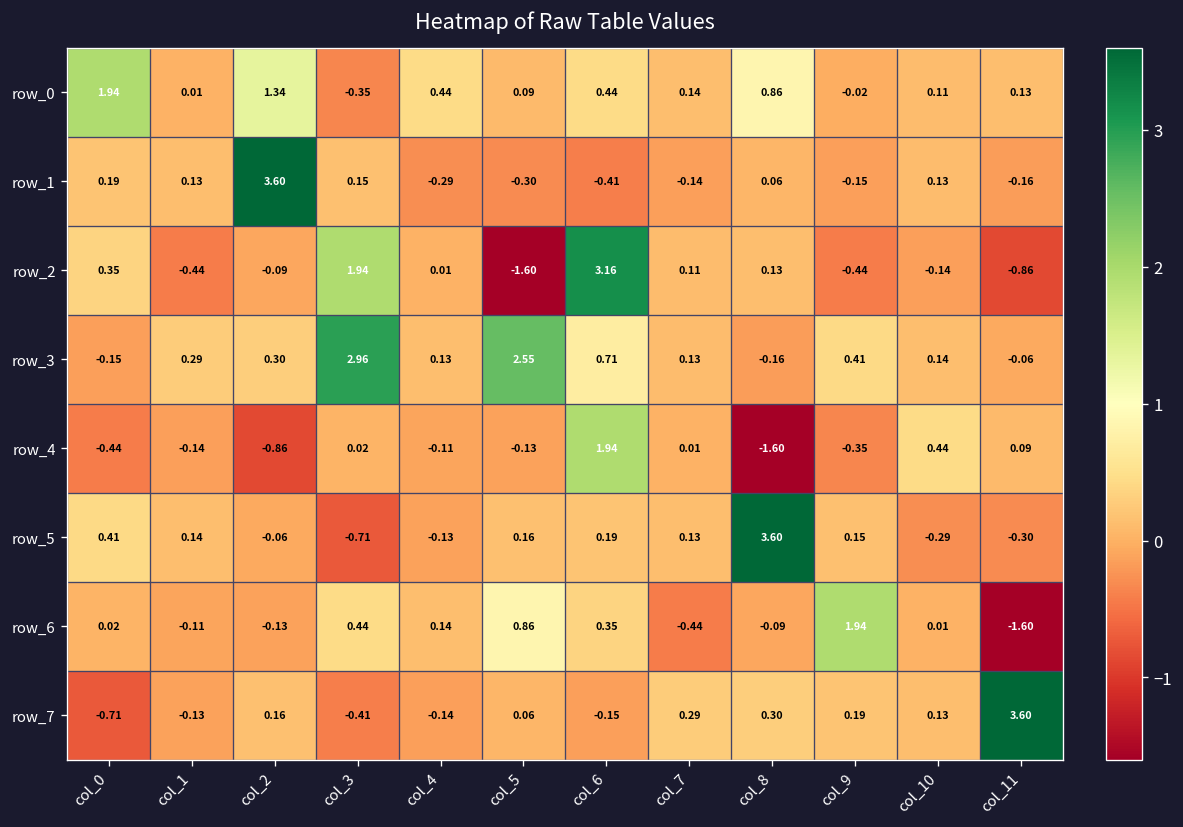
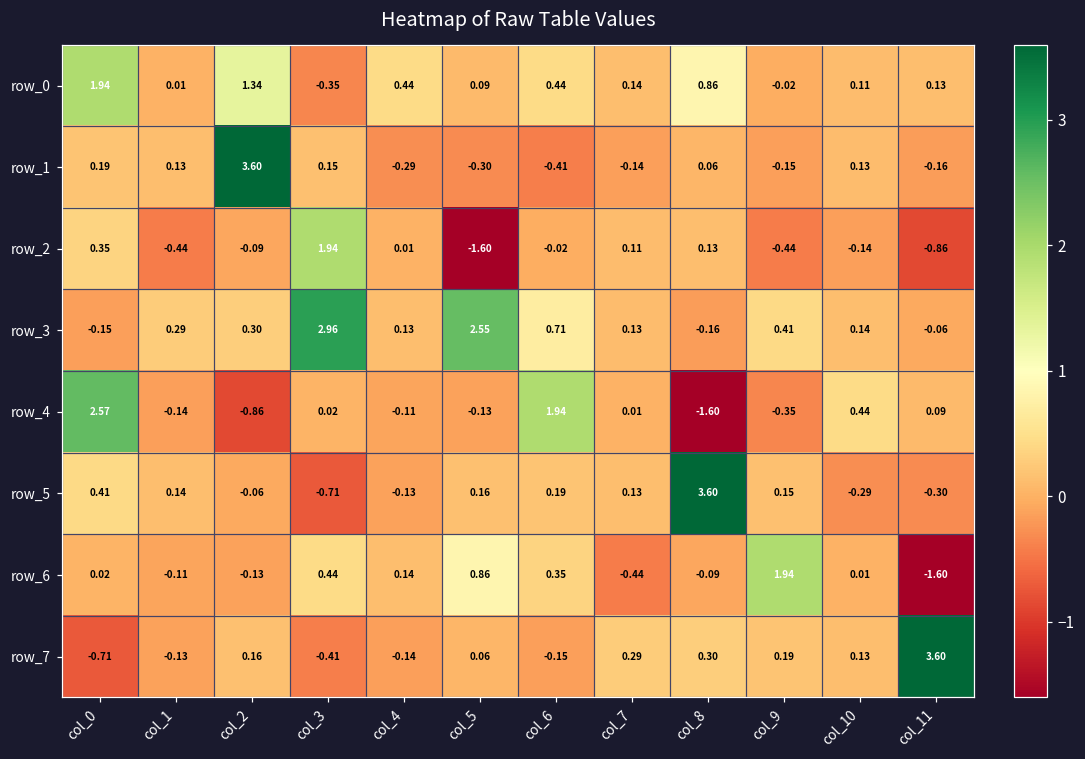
row_2, col_6: 3.16 -> -0.02
row_4, col_0: -0.44 -> 2.57
